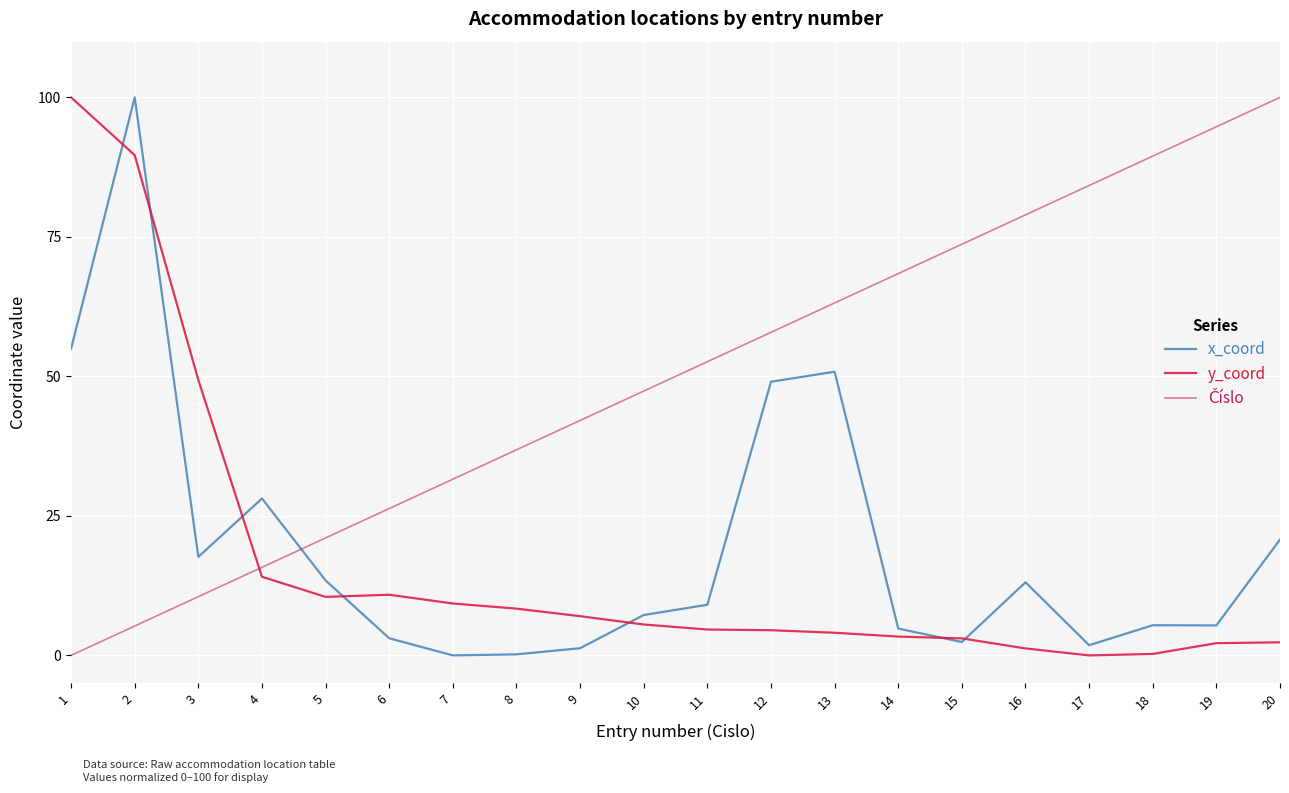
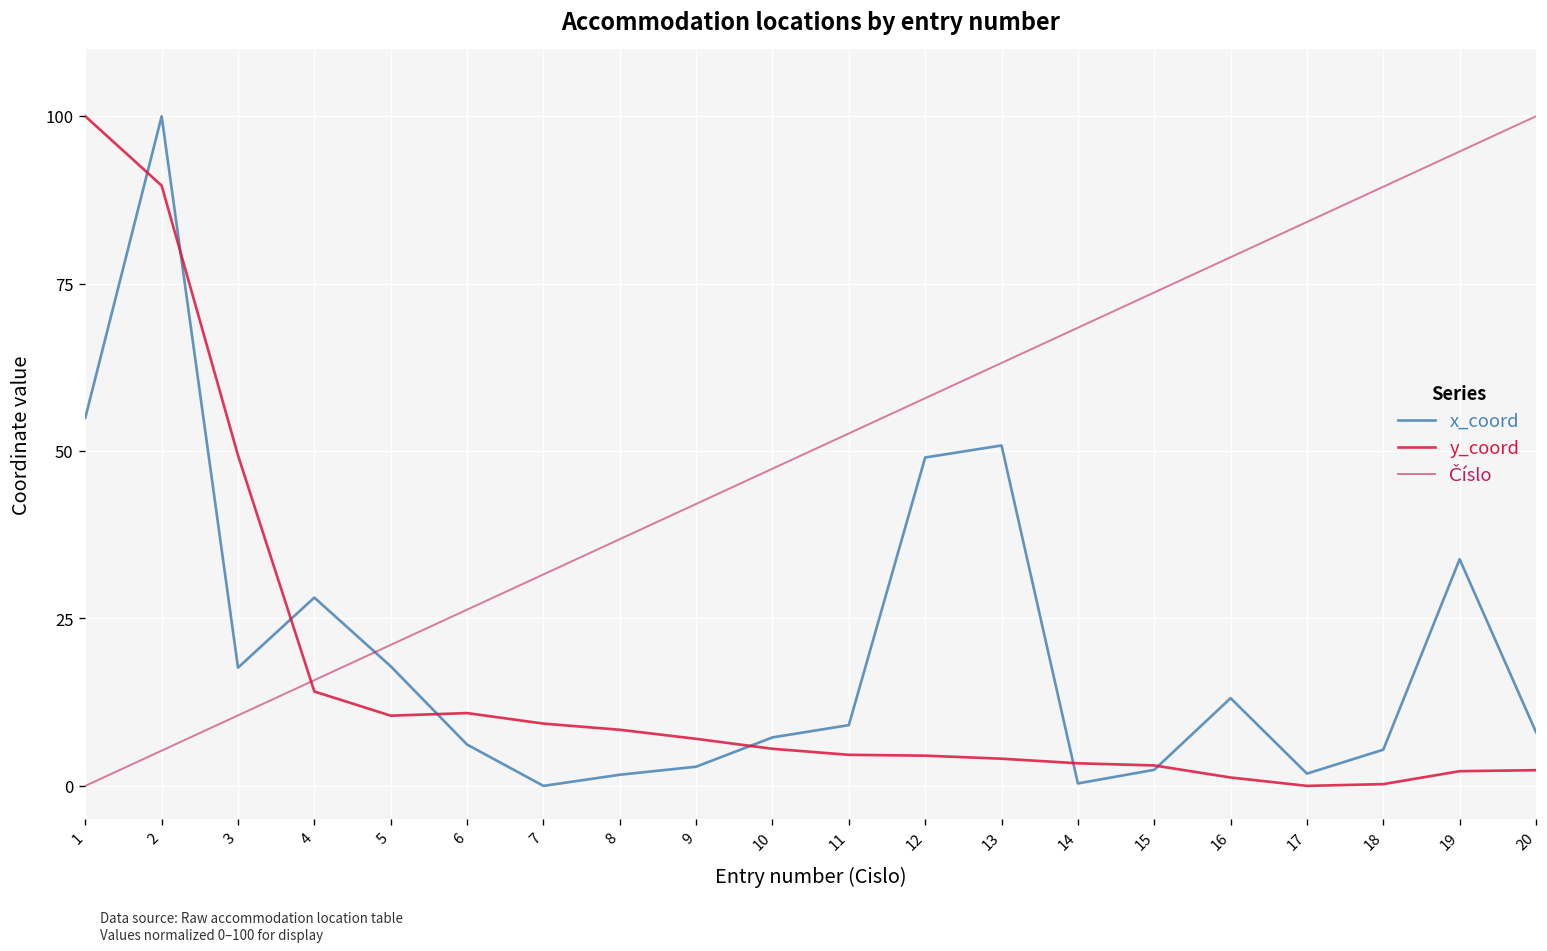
x_coord, 5: 13 -> 18
x_coord, 6: 3 -> 6
x_coord, 8: 0 -> 2
x_coord, 9: 1 -> 3
x_coord, 14: 5 -> 0
x_coord, 19: 5 -> 34
x_coord, 20: 21 -> 8
